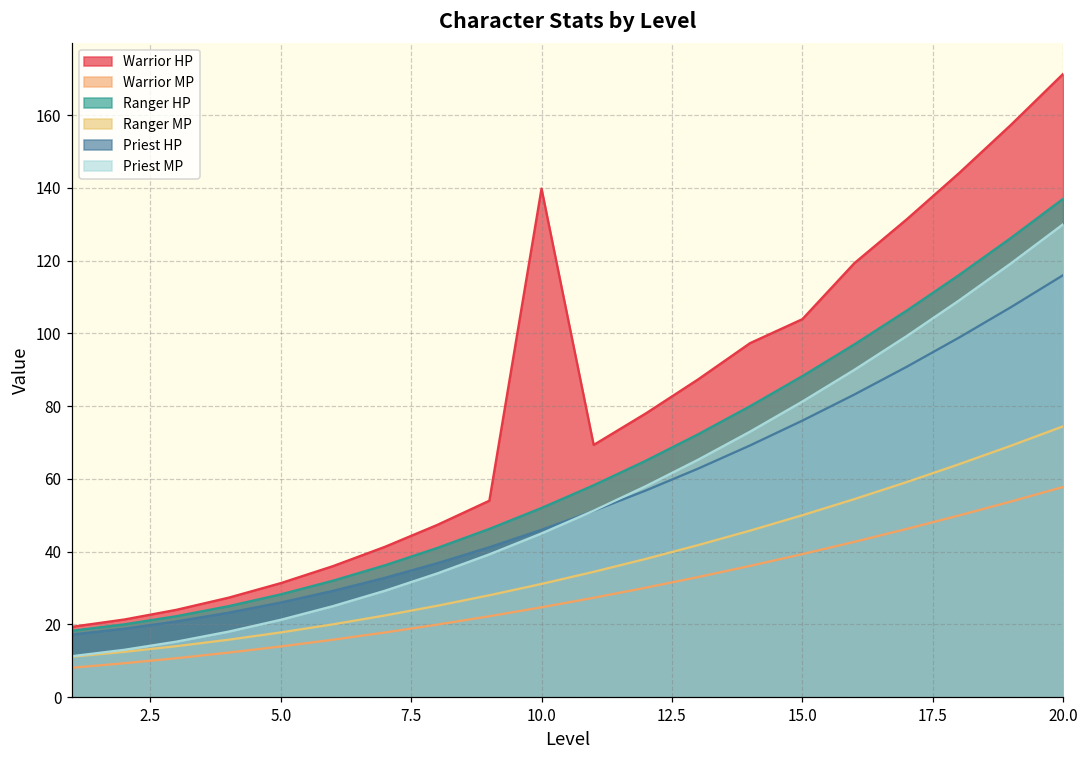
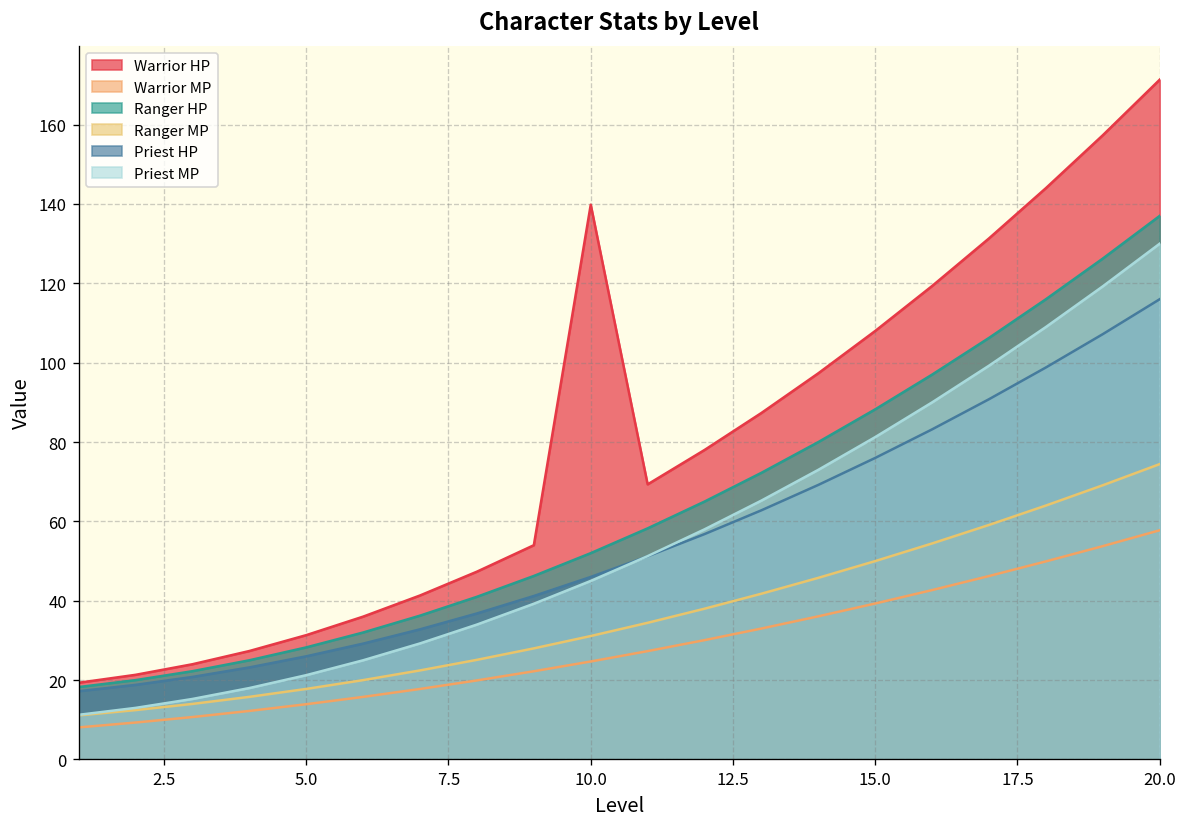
Warrior HP, 15.0: 104 -> 108
